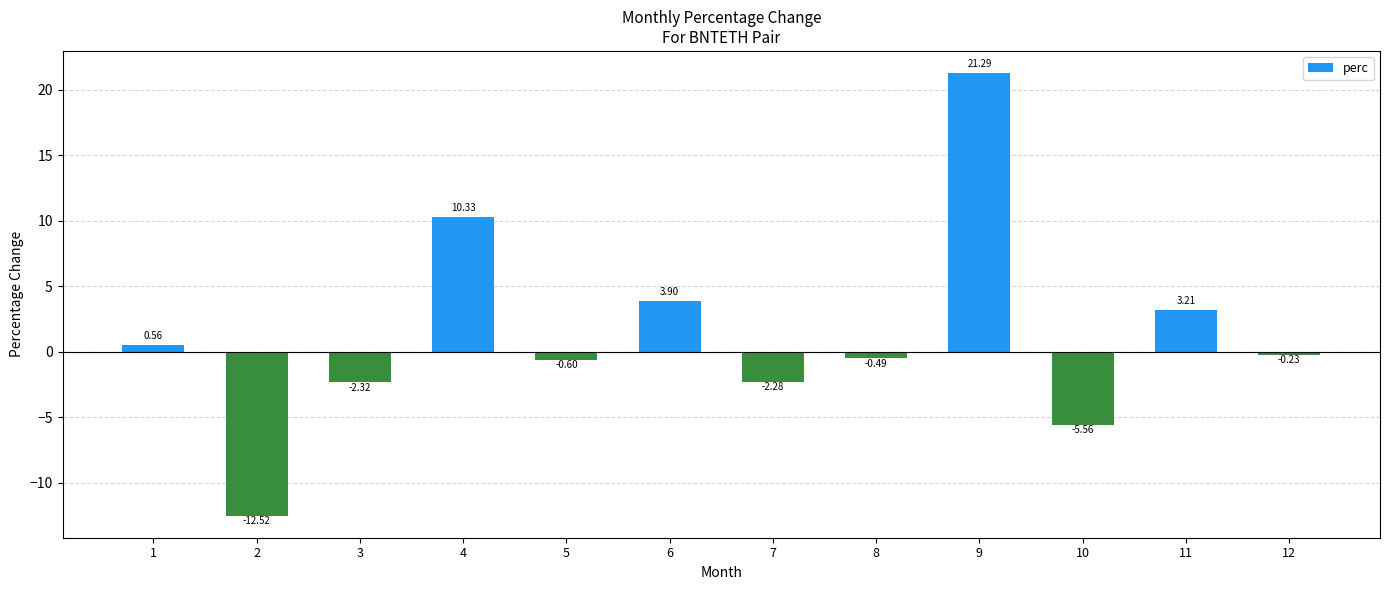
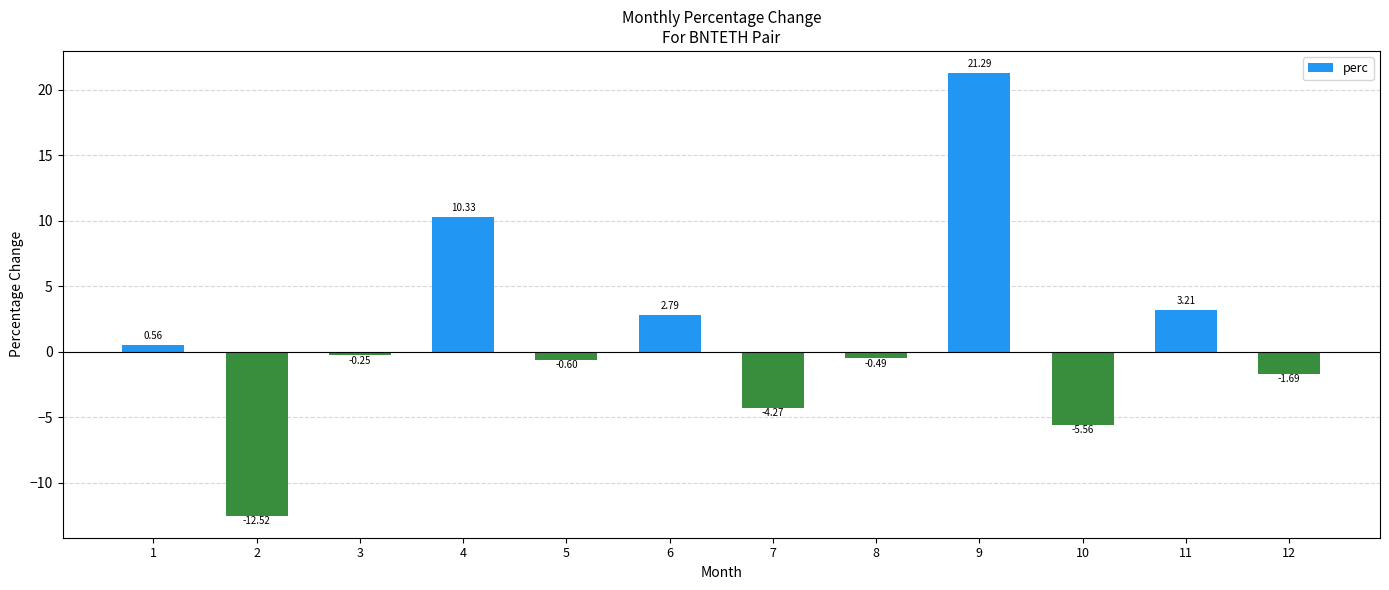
3: -2.32 -> -0.25
6: 3.90 -> 2.79
7: -2.28 -> -4.27
12: -0.23 -> -1.69
